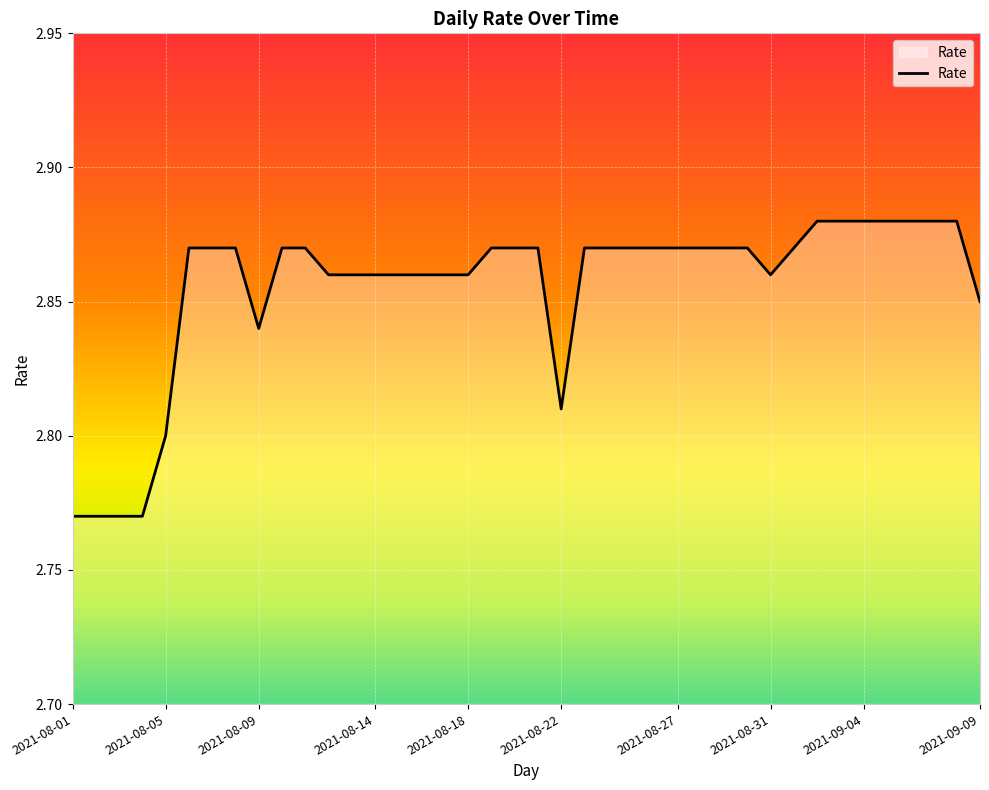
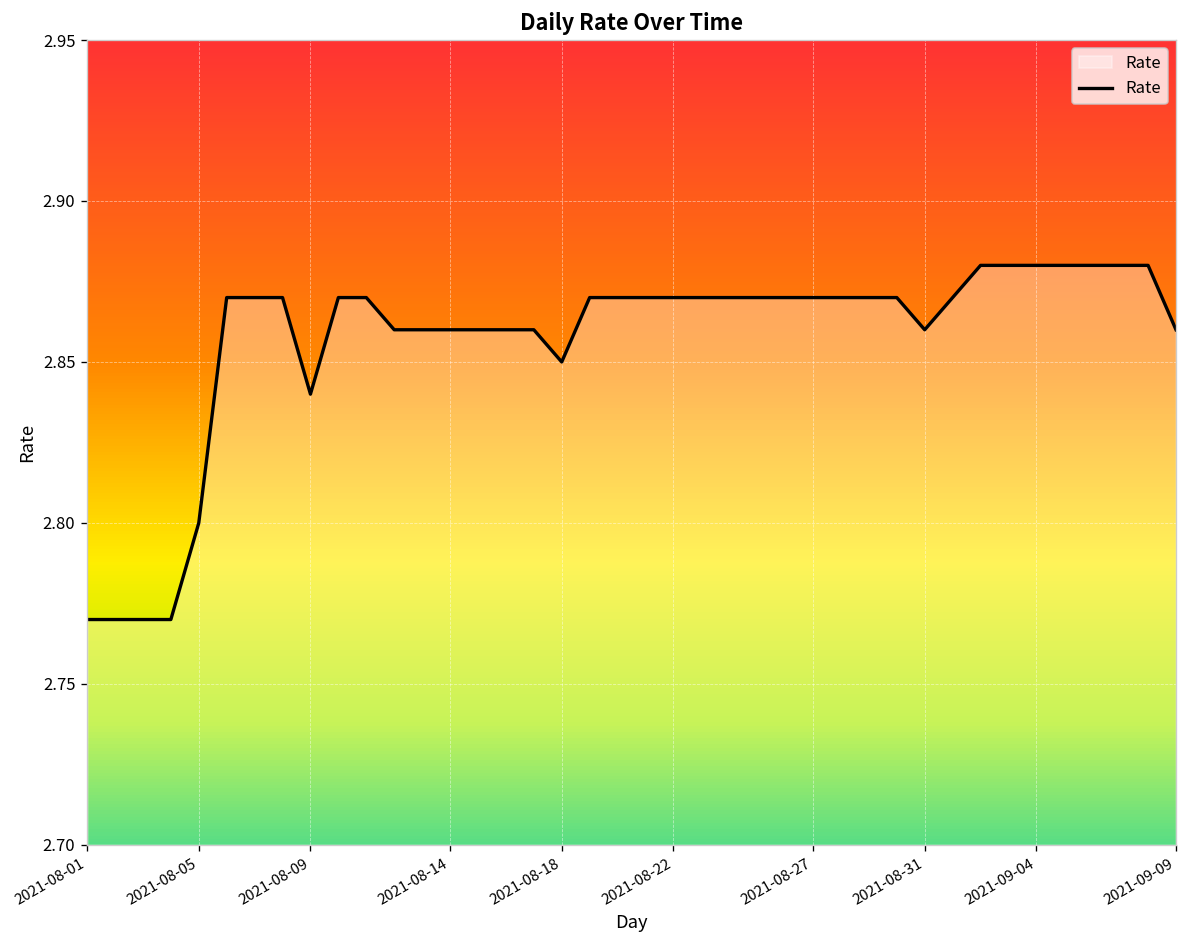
2021-08-18: 2.86 -> 2.85
2021-08-22: 2.81 -> 2.87
2021-09-09: 2.85 -> 2.86
